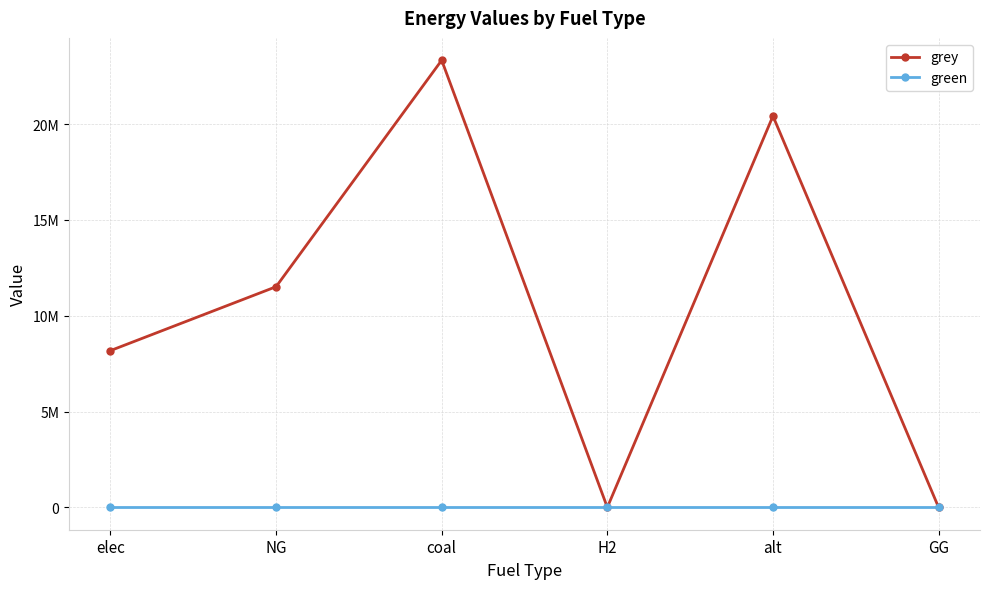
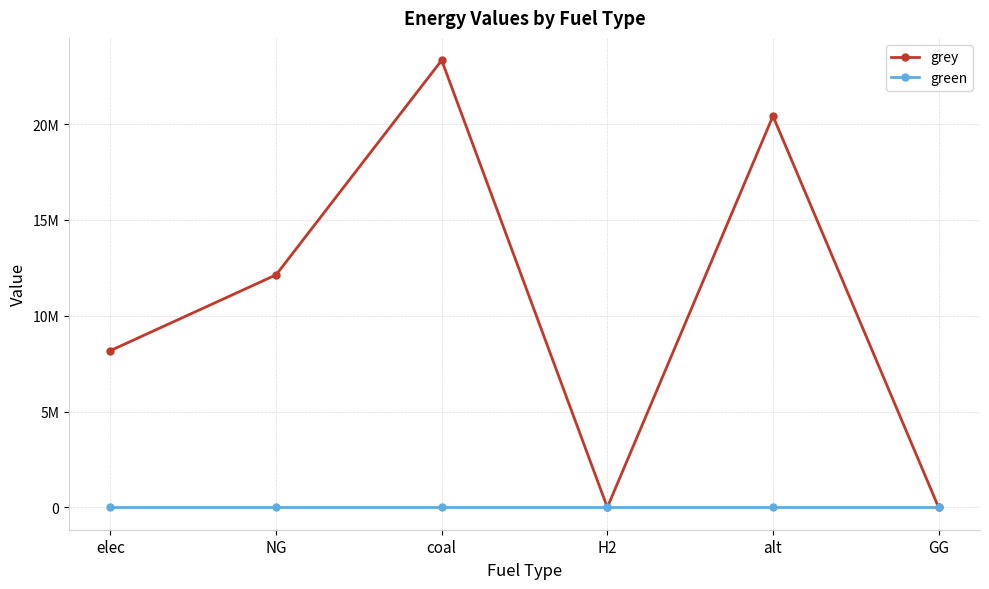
grey, NG: 11500000 -> 12100000
